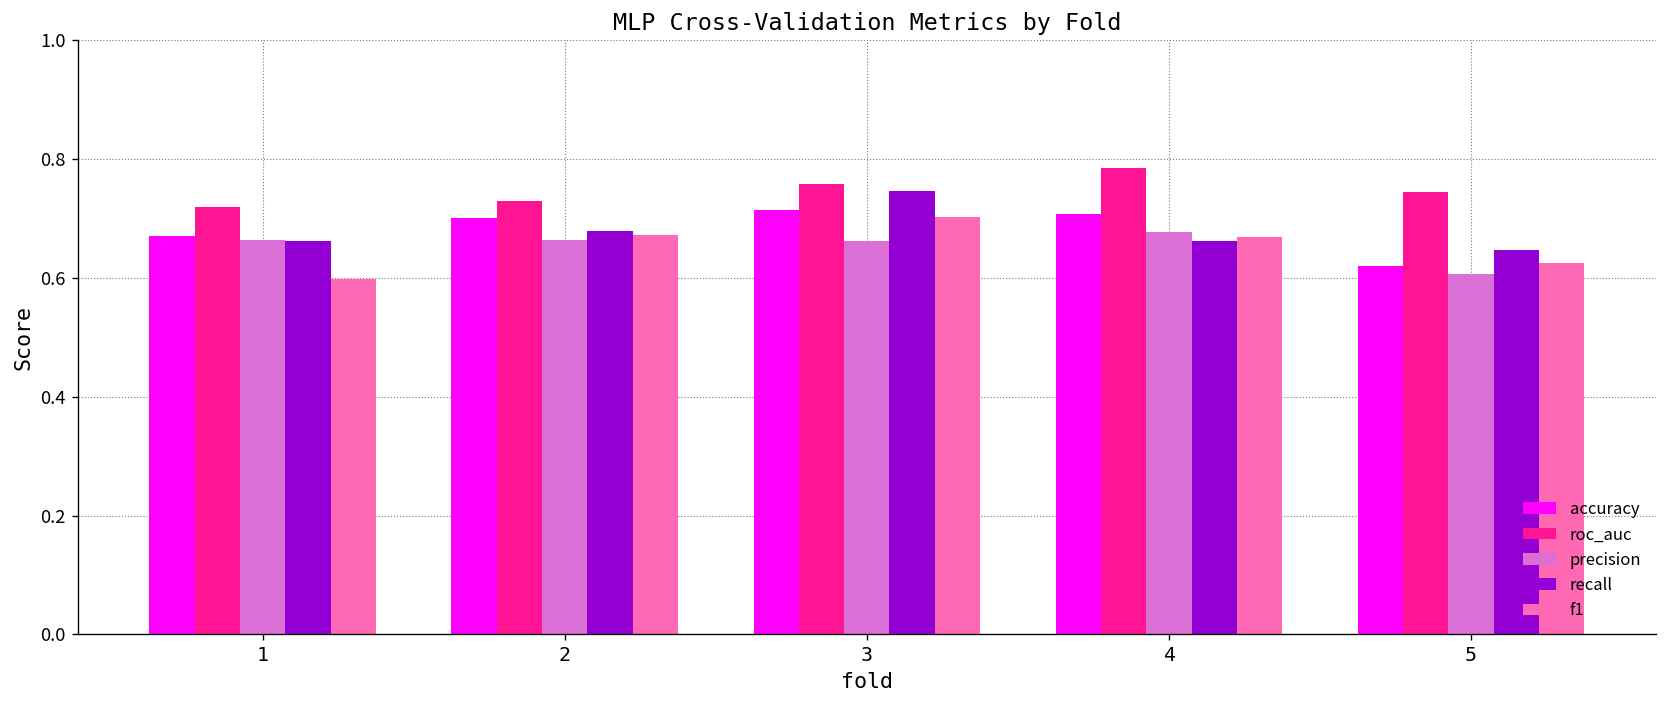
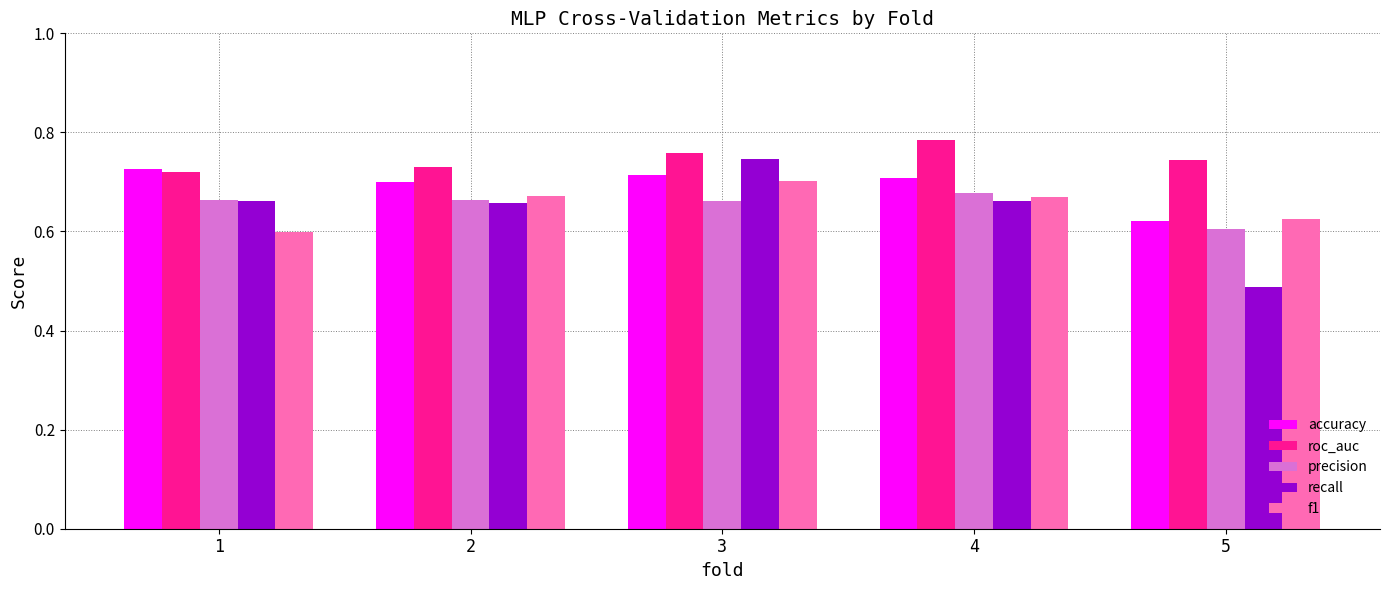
accuracy, 1: 0.67 -> 0.73
recall, 2: 0.68 -> 0.66
recall, 5: 0.65 -> 0.49
